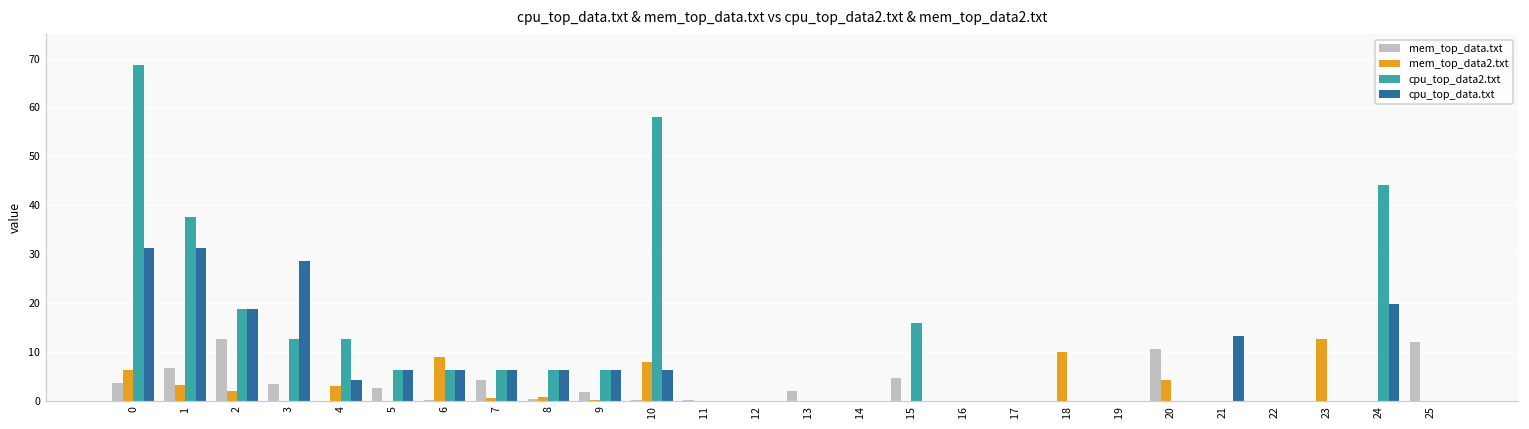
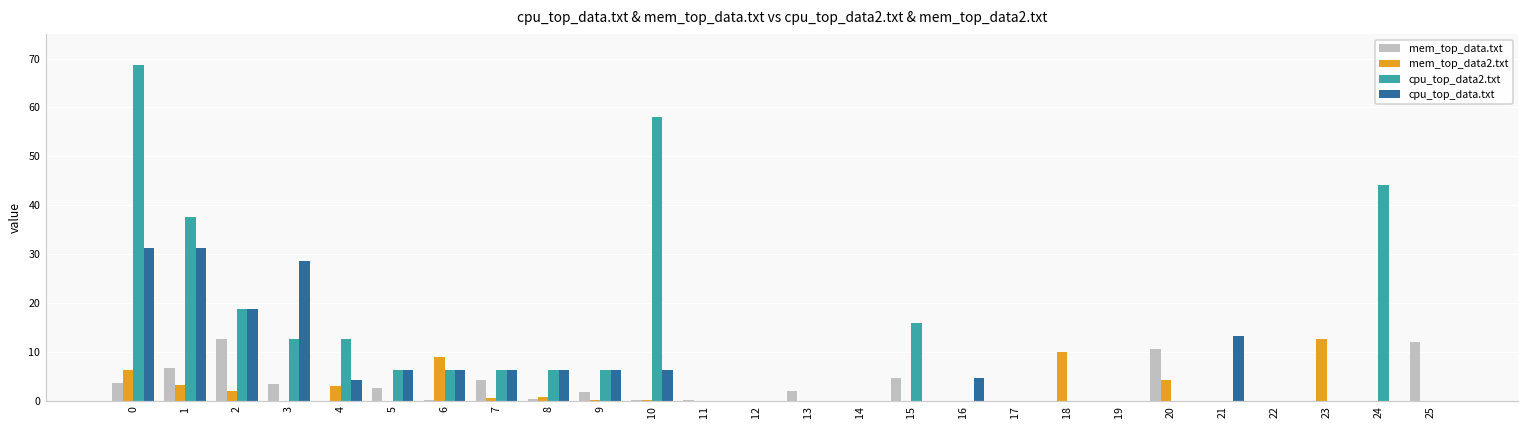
mem_top_data2.txt, 10: 8 -> 0
cpu_top_data.txt, 16: 0 -> 5
cpu_top_data.txt, 24: 20 -> 0
